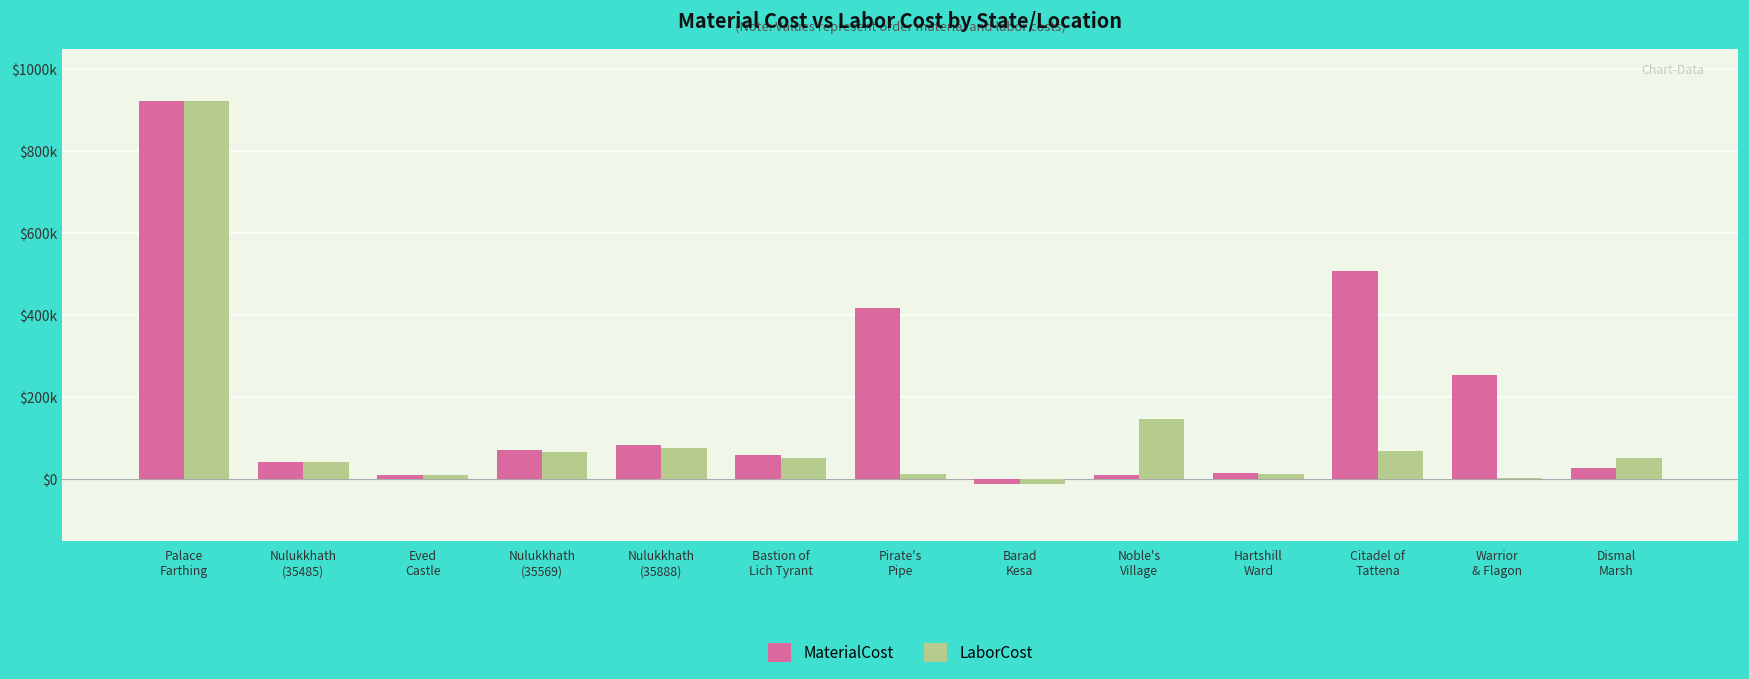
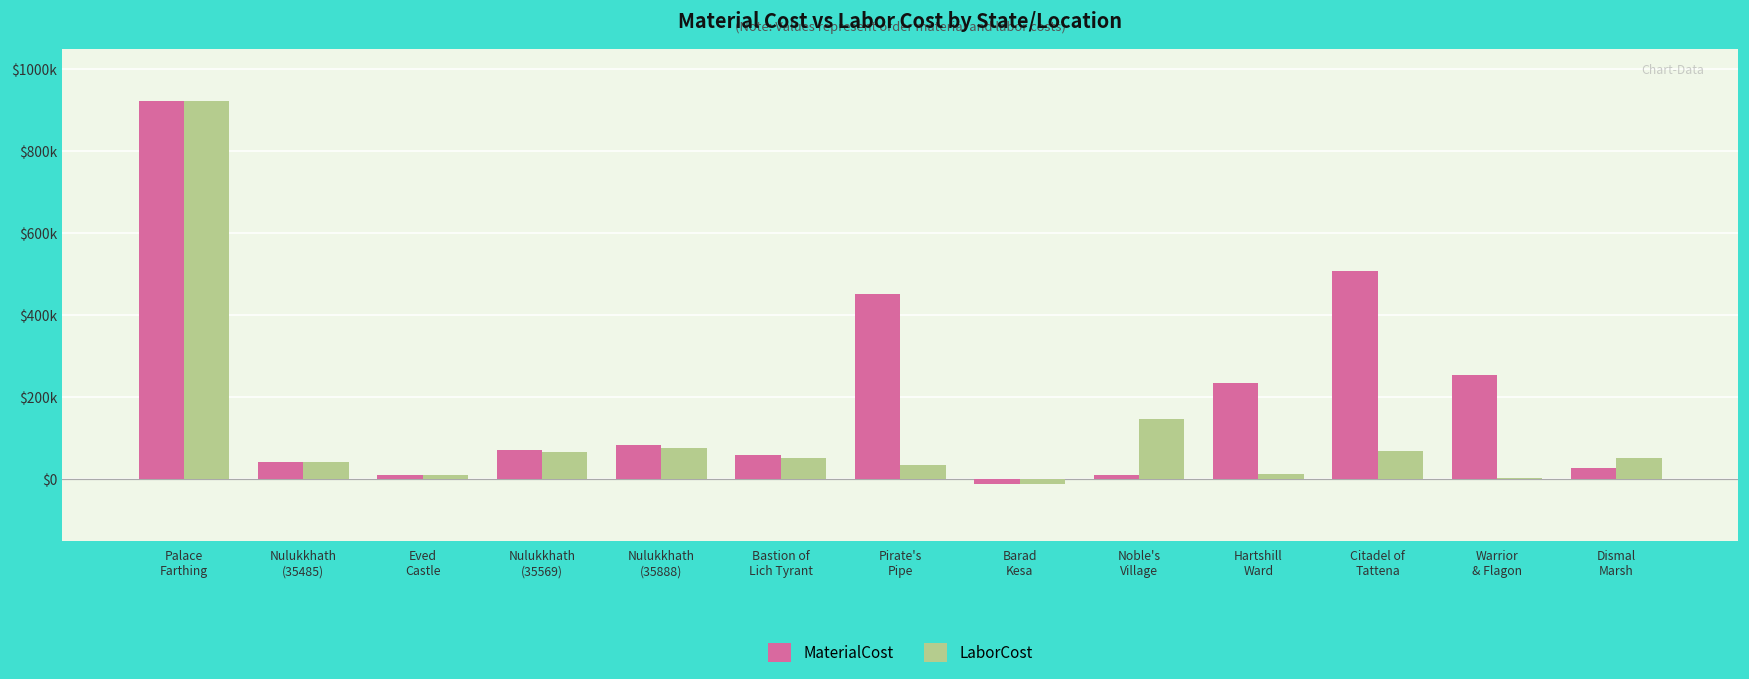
MaterialCost, Pirate's Pipe: $420000 -> $450000
LaborCost, Pirate's Pipe: $10000 -> $40000
MaterialCost, Hartshill Ward: $10000 -> $240000
